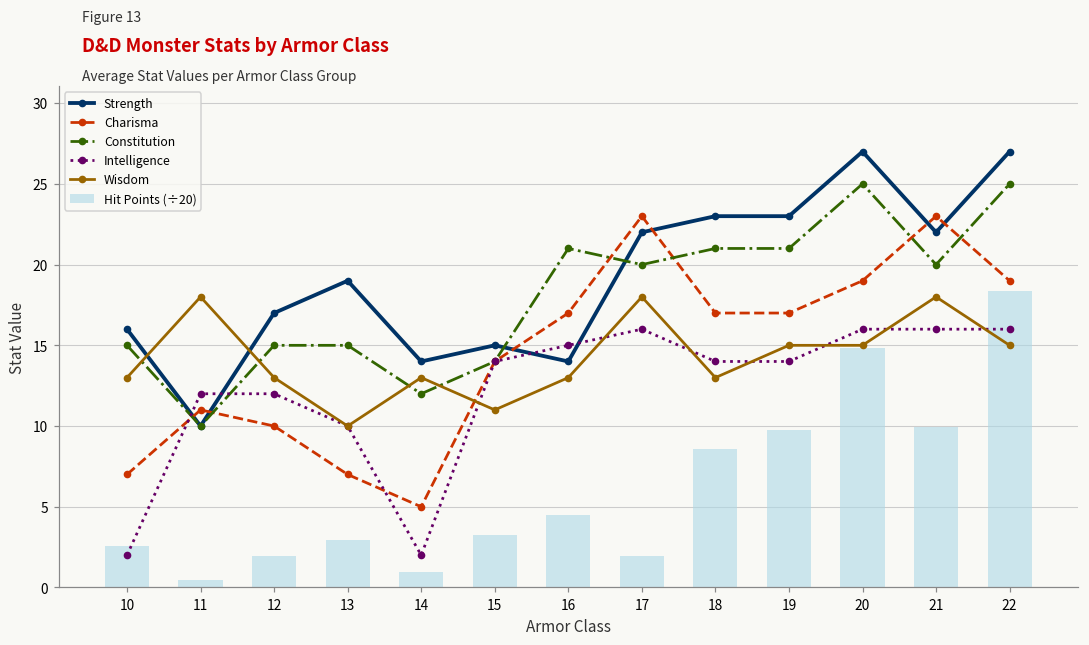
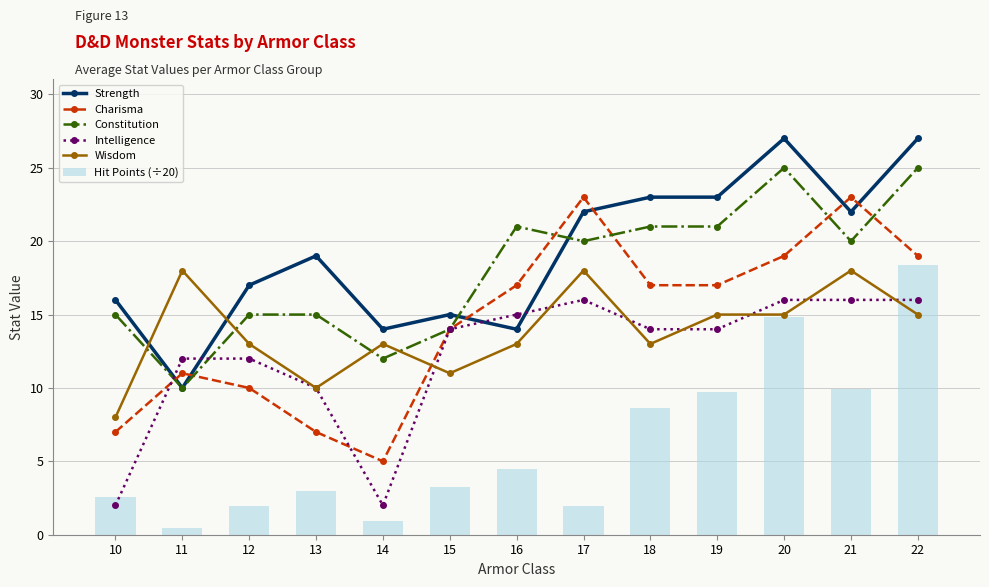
Wisdom, 10: 13 -> 8
